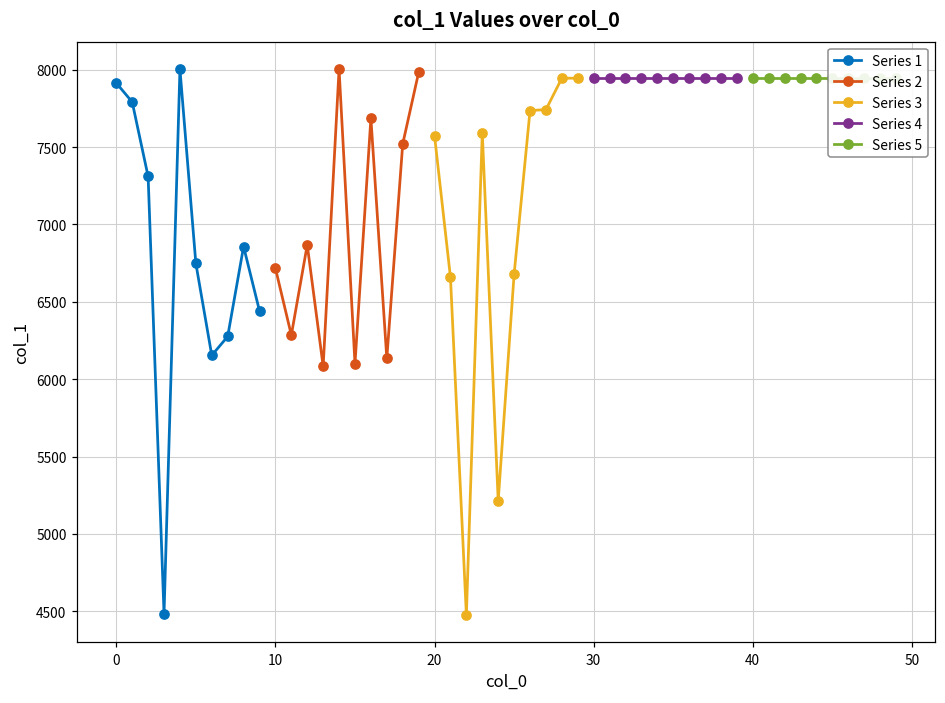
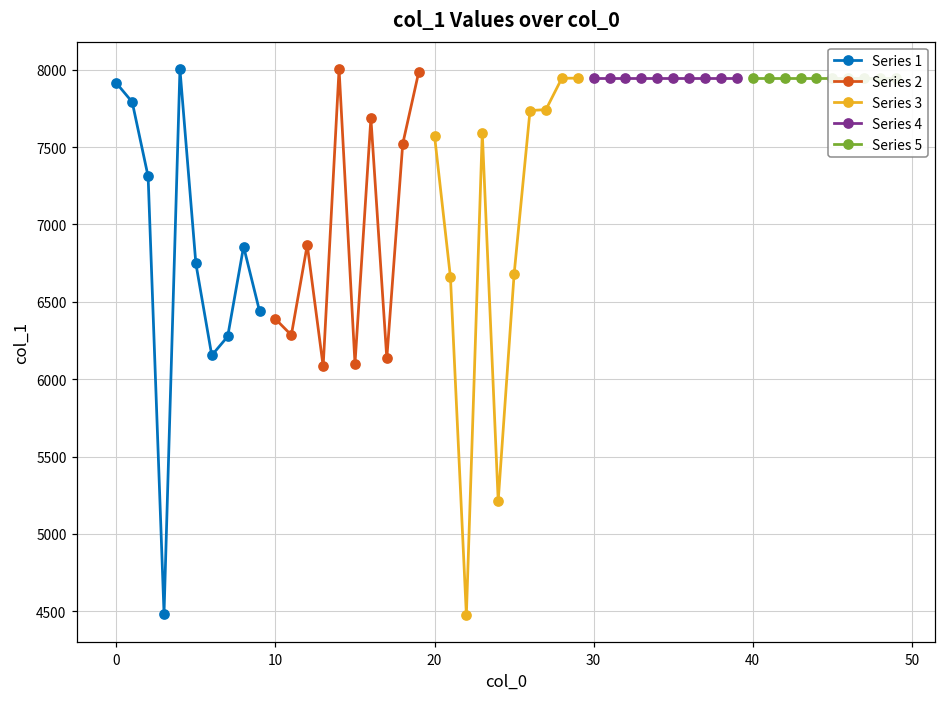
Series 2, 10: 6720 -> 6390
